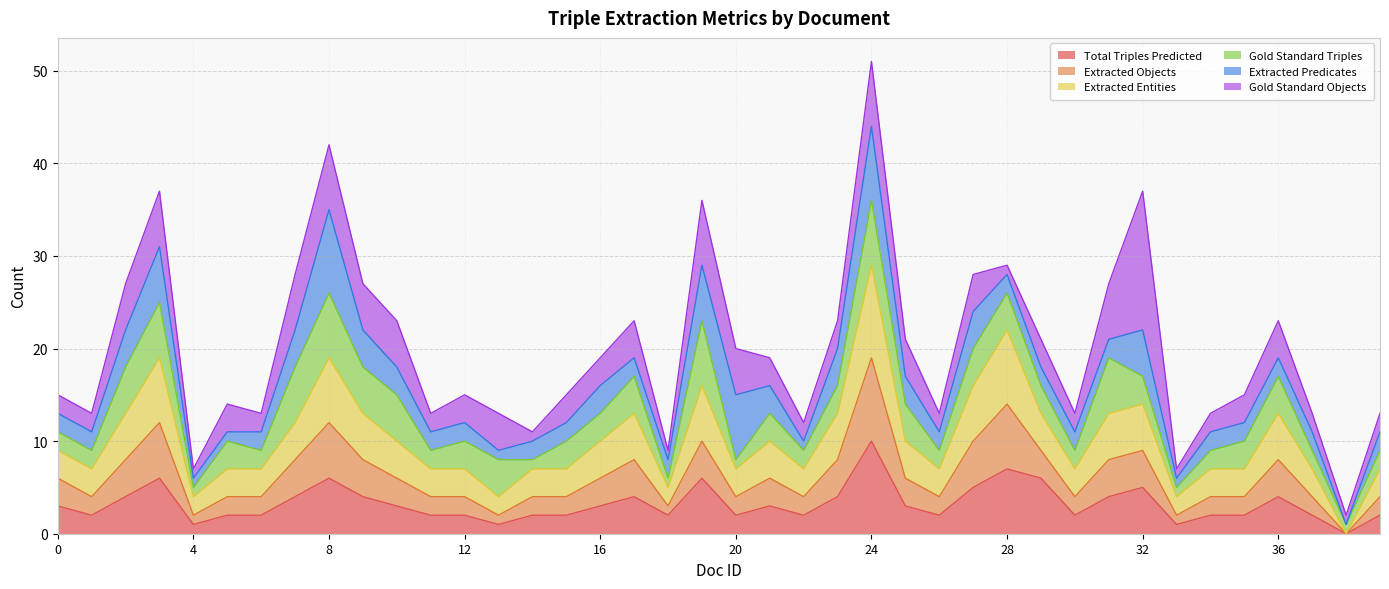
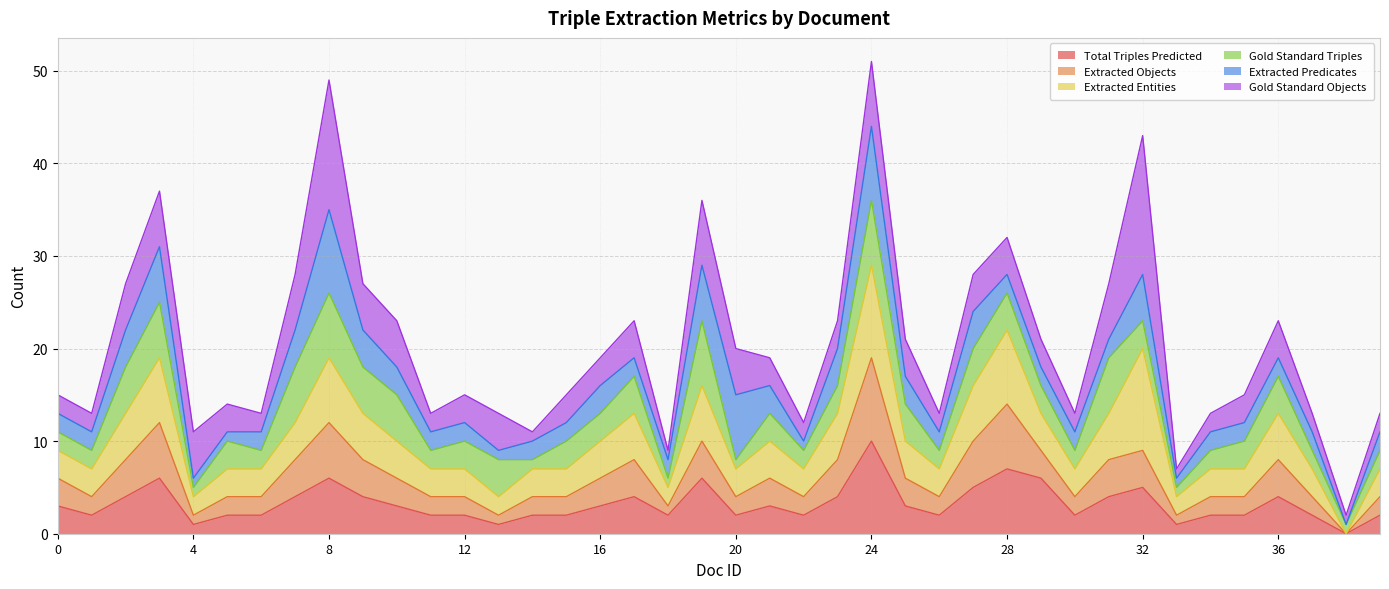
Gold Standard Objects, 4: 1 -> 5
Gold Standard Objects, 8: 7 -> 14
Gold Standard Objects, 28: 1 -> 4
Extracted Entities, 32: 5 -> 11
